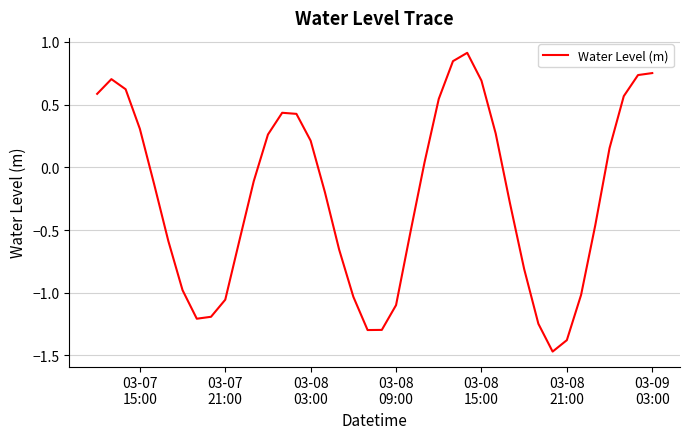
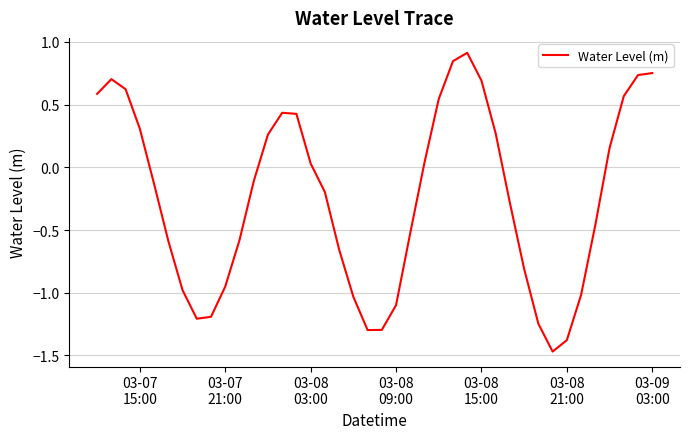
03-07 21:00: -1.06 -> -0.95
03-08 03:00: 0.21 -> 0.03
